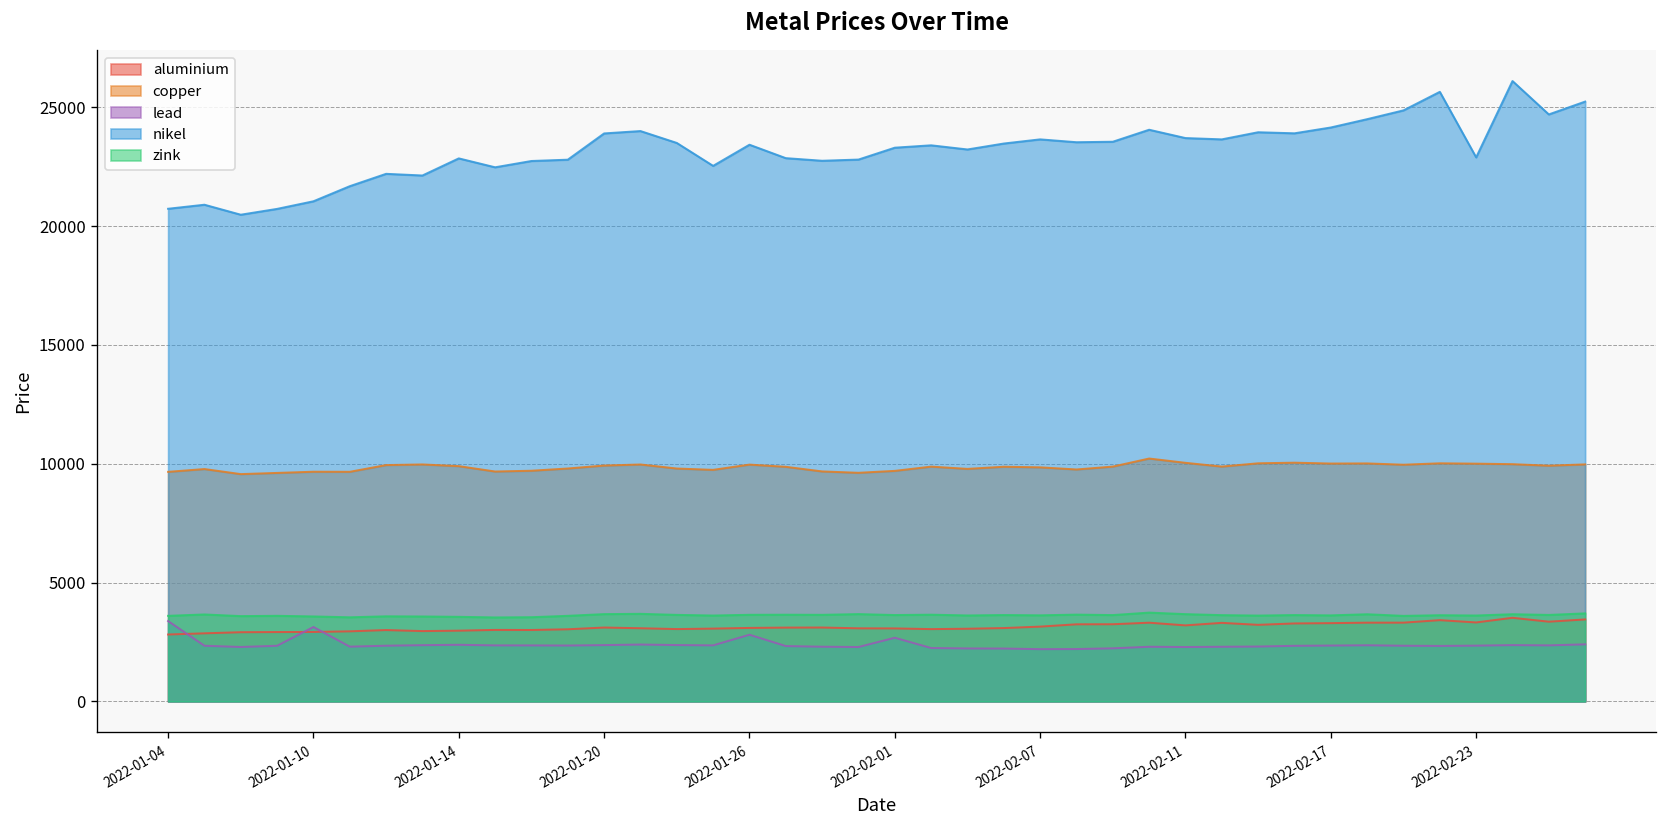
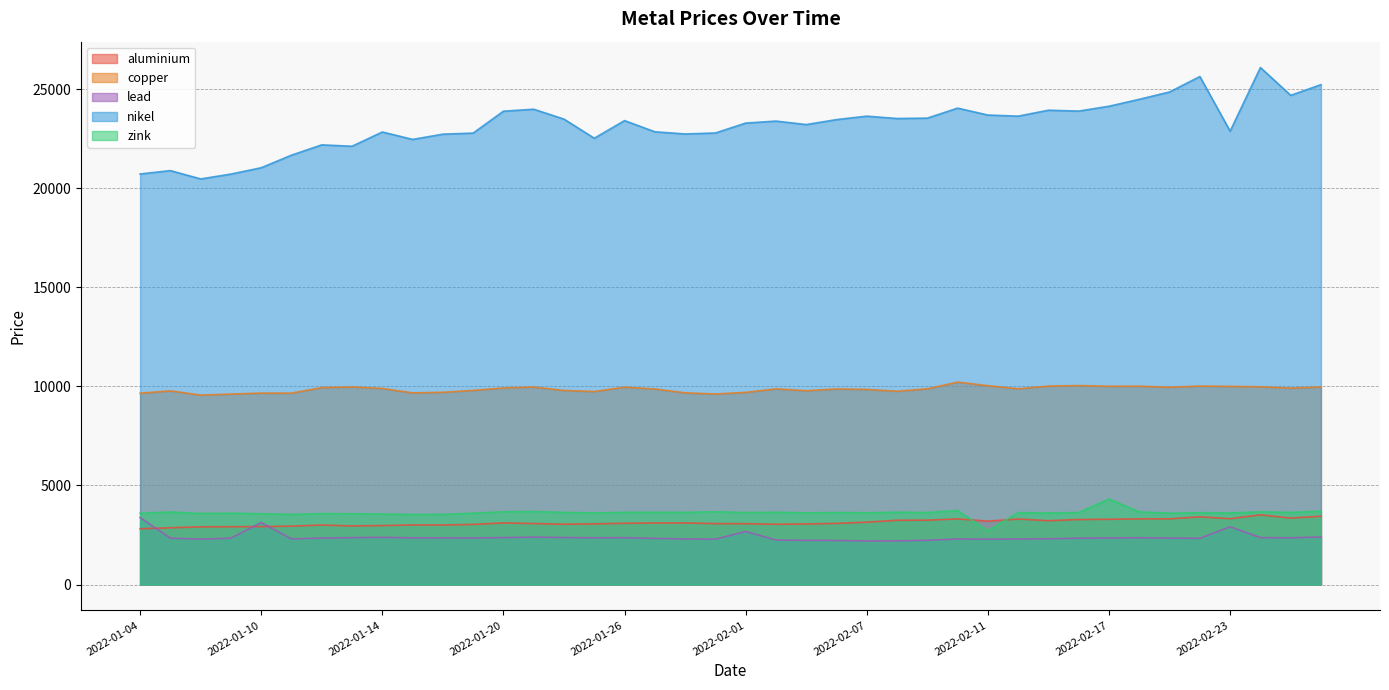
lead, 2022-01-26: 2800 -> 2400
zink, 2022-02-11: 3700 -> 2700
zink, 2022-02-17: 3600 -> 4300
lead, 2022-02-23: 2300 -> 2900
